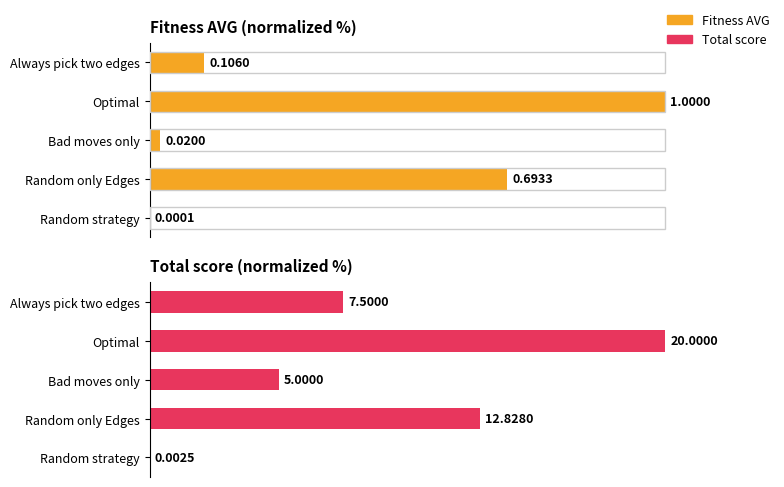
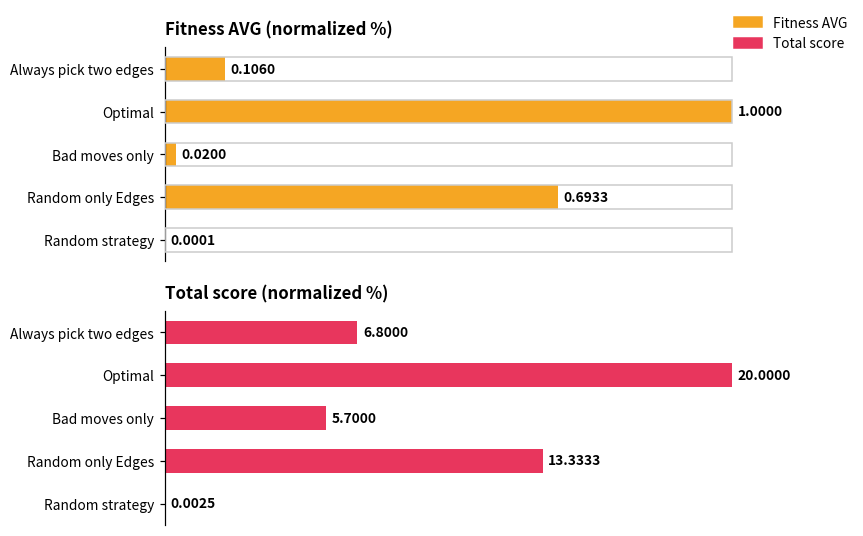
Total score (normalized %), Always pick two edges: 7.5000 -> 6.8000
Total score (normalized %), Bad moves only: 5.0000 -> 5.7000
Total score (normalized %), Random only Edges: 12.8280 -> 13.3333
